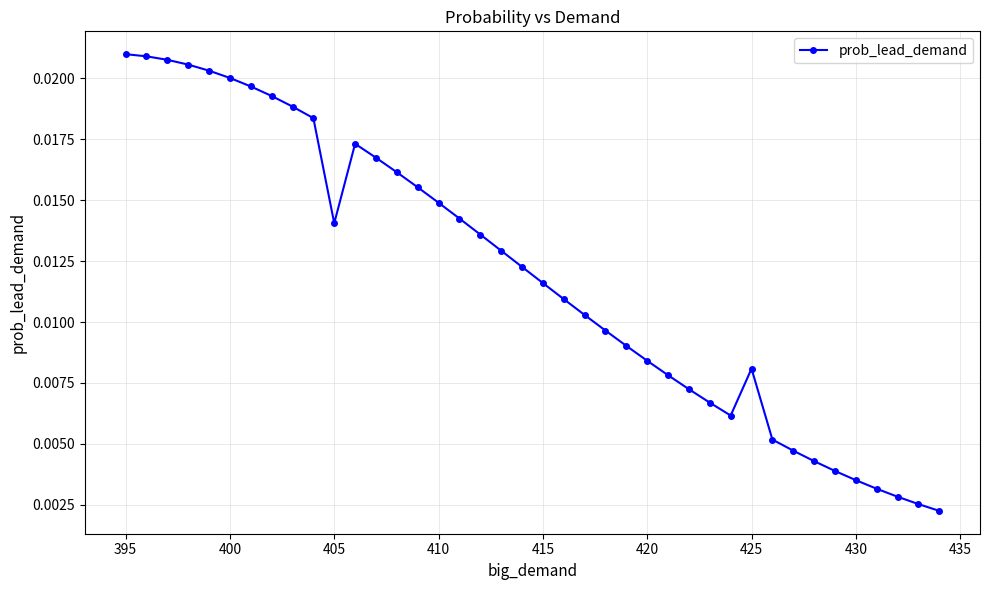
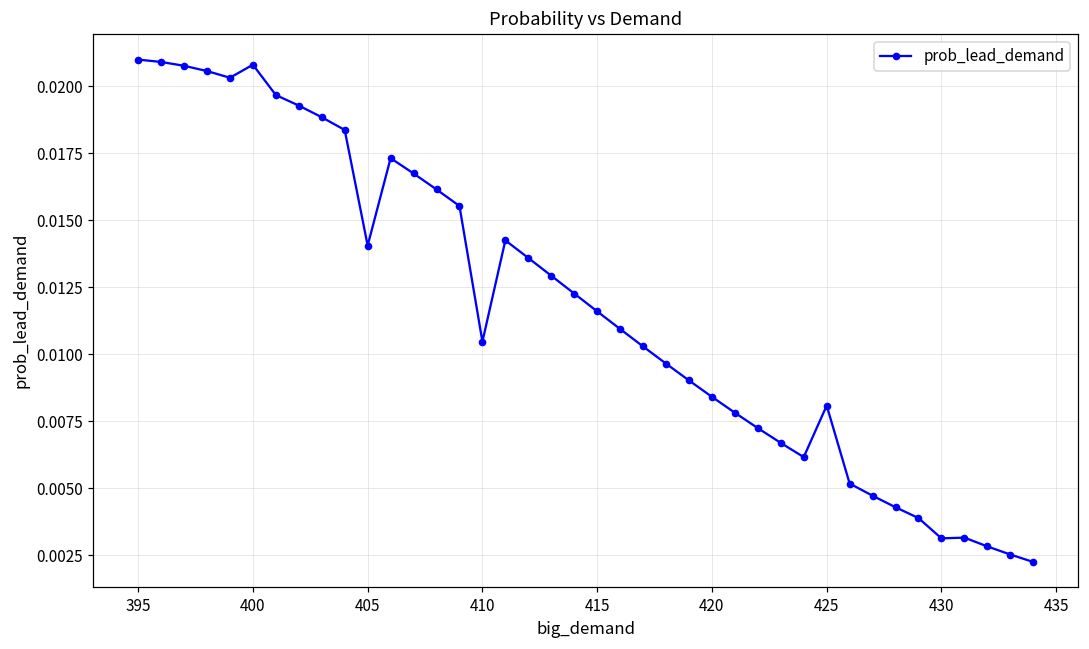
400: 0.0200 -> 0.0208
410: 0.0149 -> 0.0105
430: 0.0035 -> 0.0031
